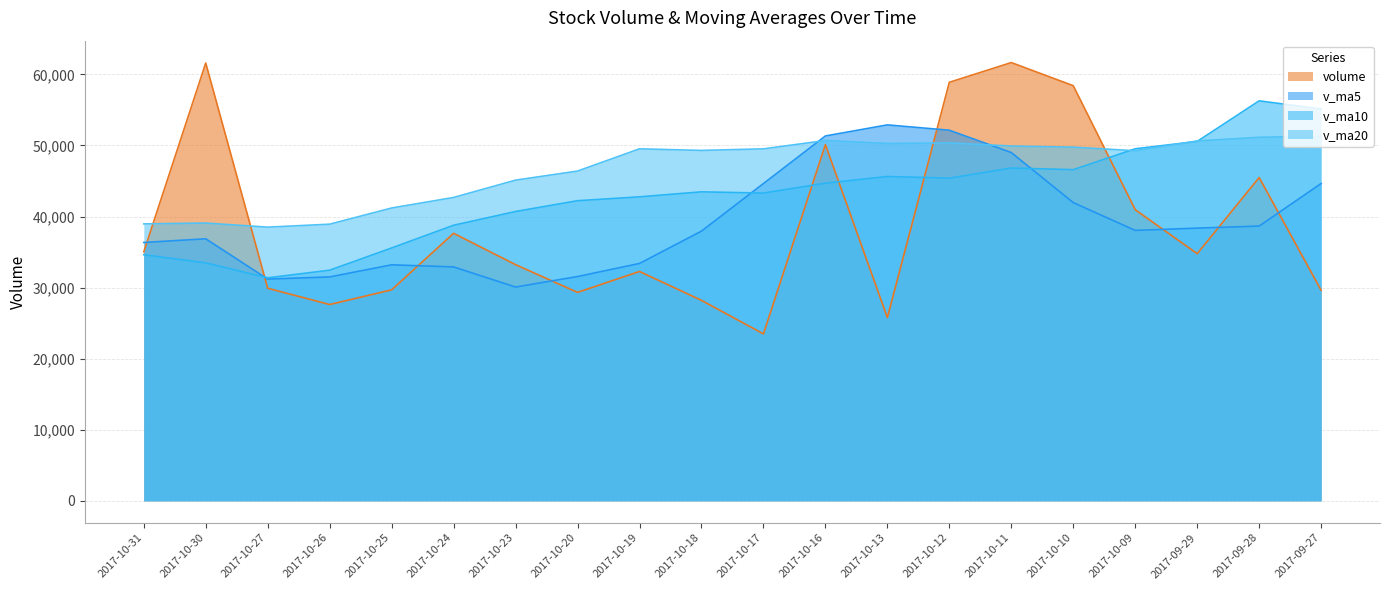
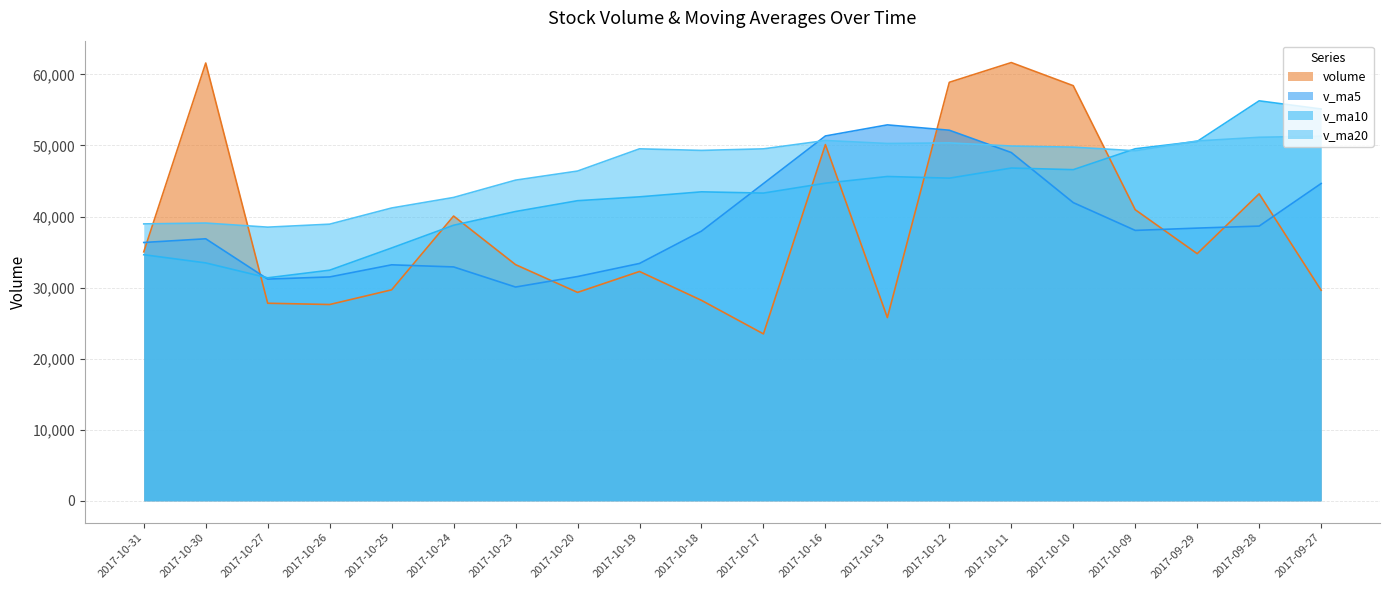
volume, 2017-10-27: 30,000 -> 28,000
volume, 2017-10-24: 38,000 -> 40,000
volume, 2017-09-28: 45,000 -> 43,000
